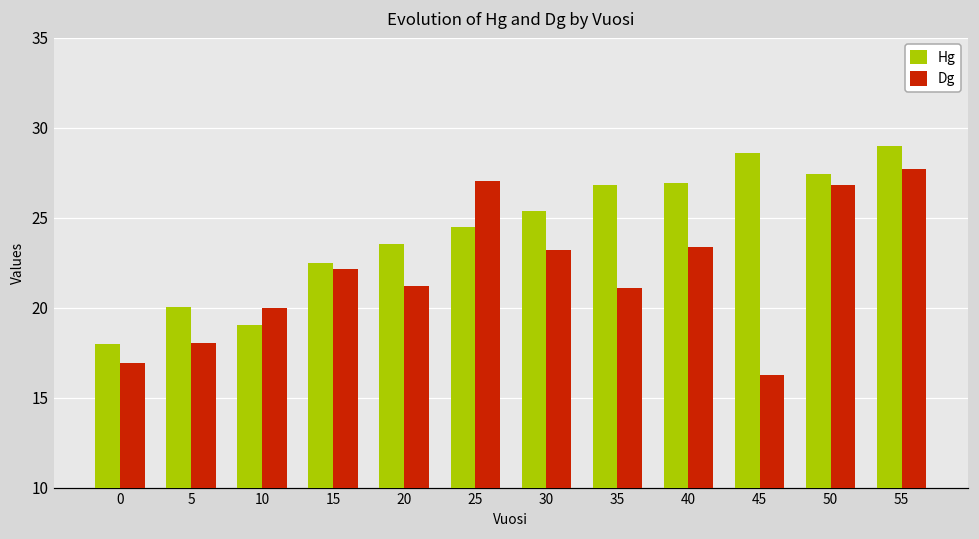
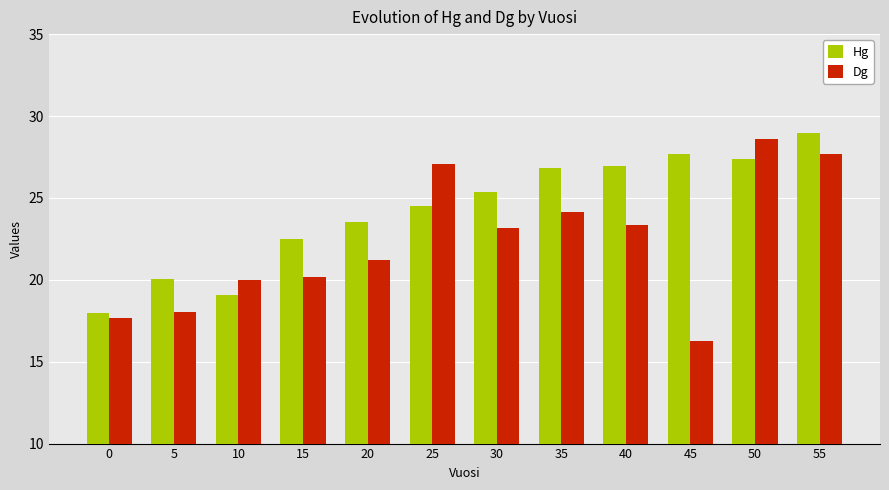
Dg, 0: 16.9 -> 17.6
Dg, 15: 22.2 -> 20.2
Dg, 35: 21.1 -> 24.1
Hg, 45: 28.6 -> 27.7
Dg, 50: 26.8 -> 28.6
